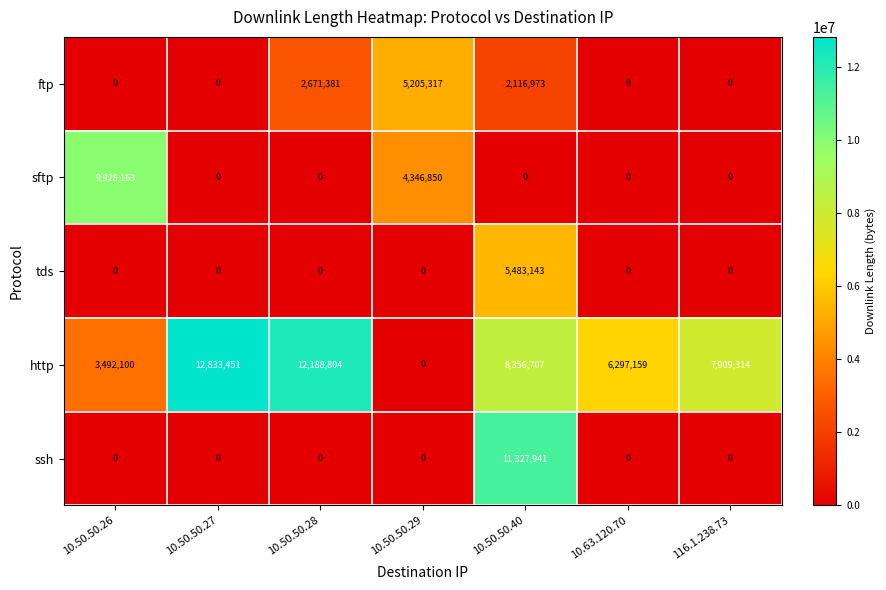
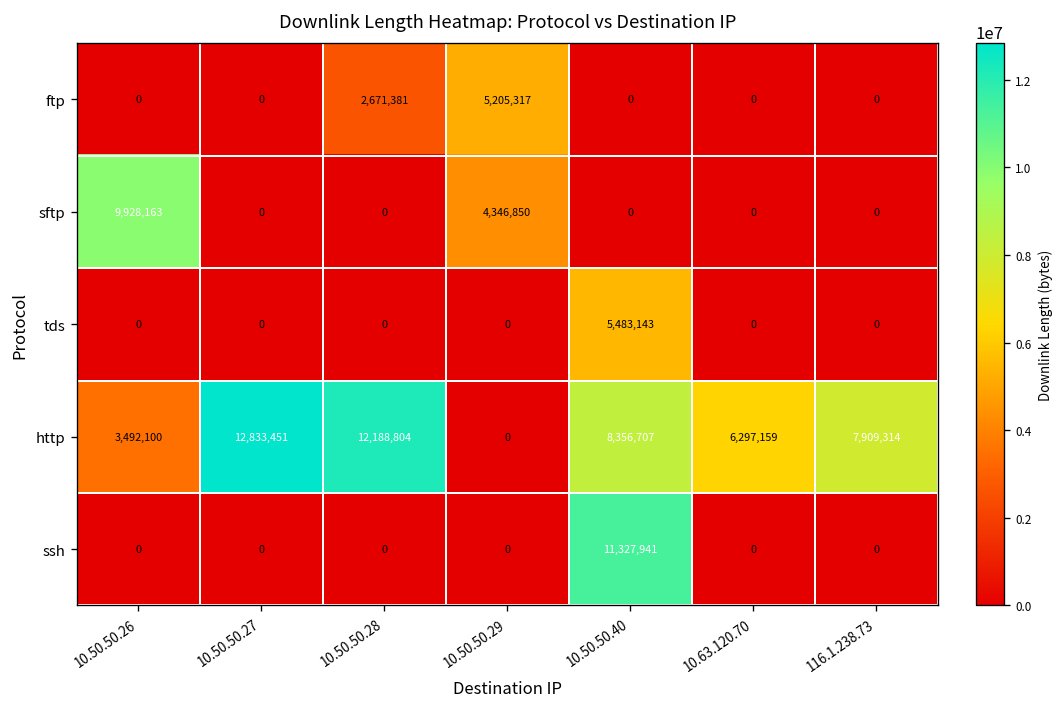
ftp, 10.50.50.40: 2,116,973 -> 0
